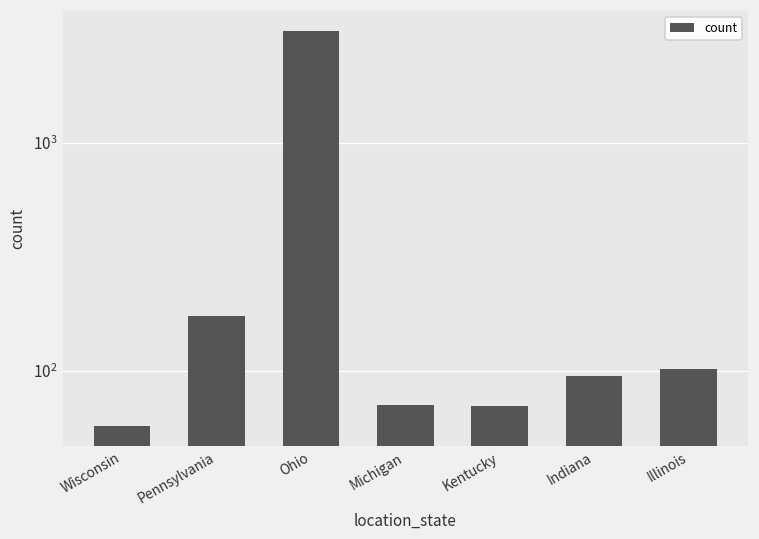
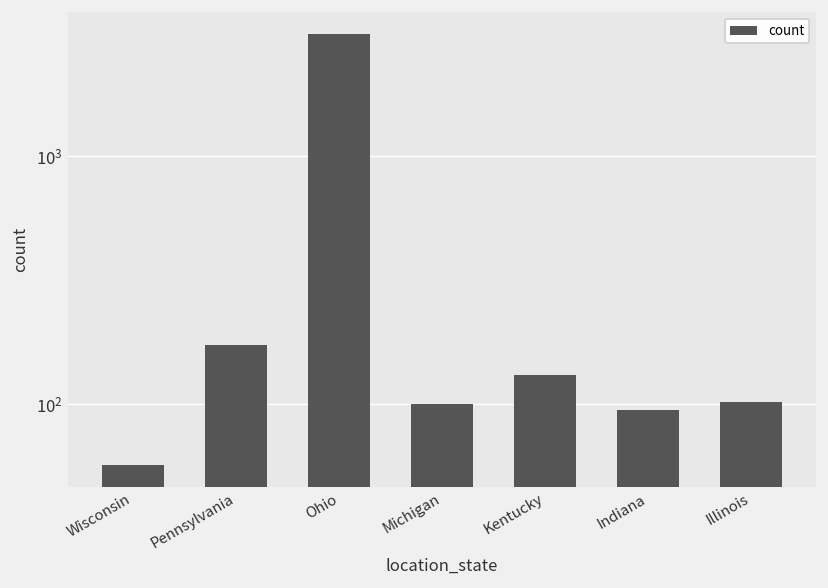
Michigan: 71 -> 100
Kentucky: 70 -> 130
